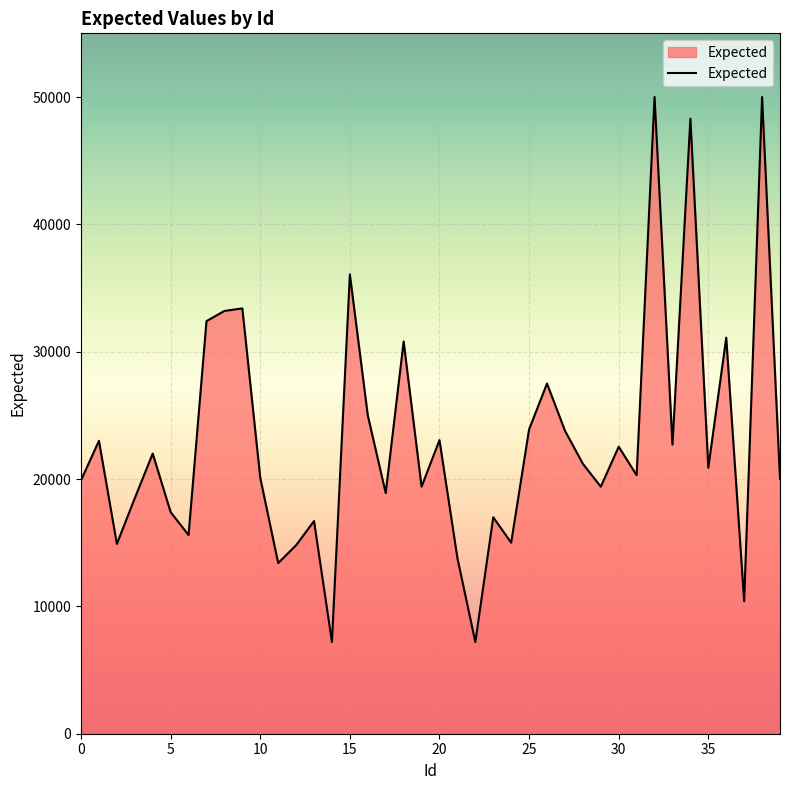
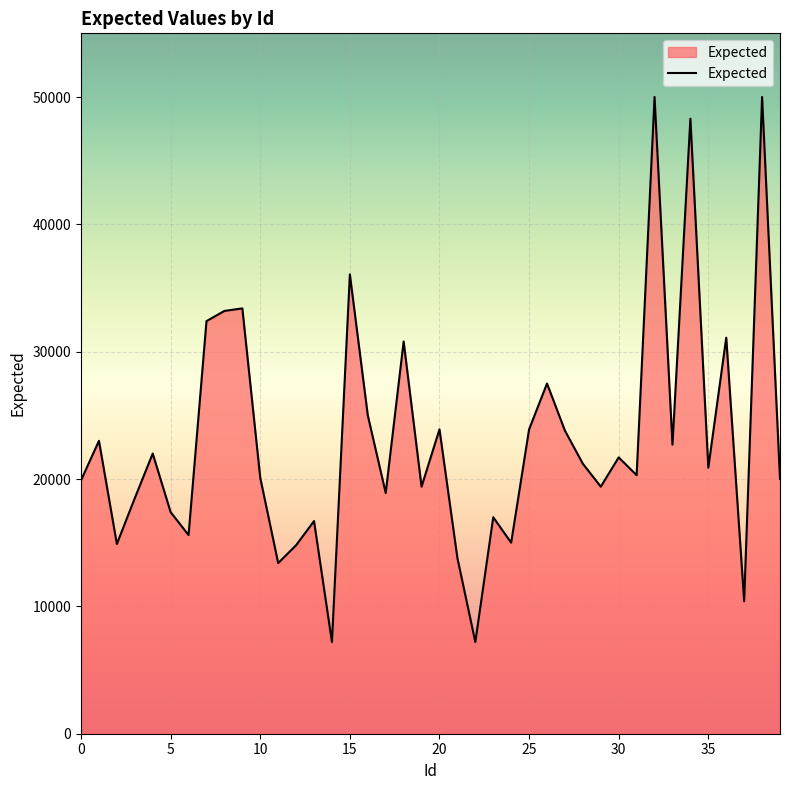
20: 23100 -> 23900
30: 22500 -> 21700
